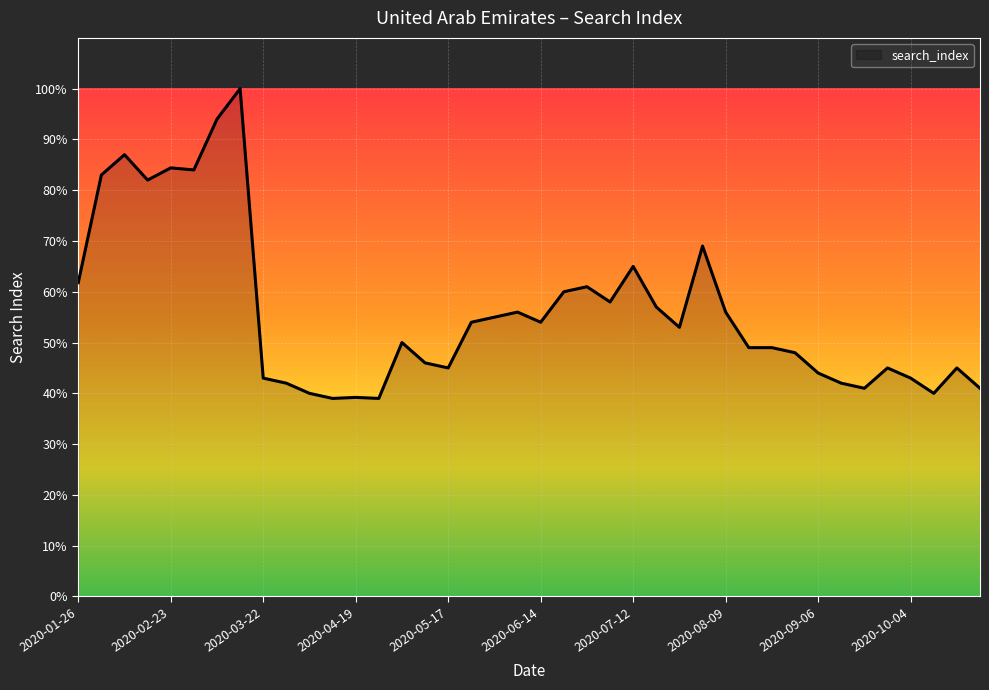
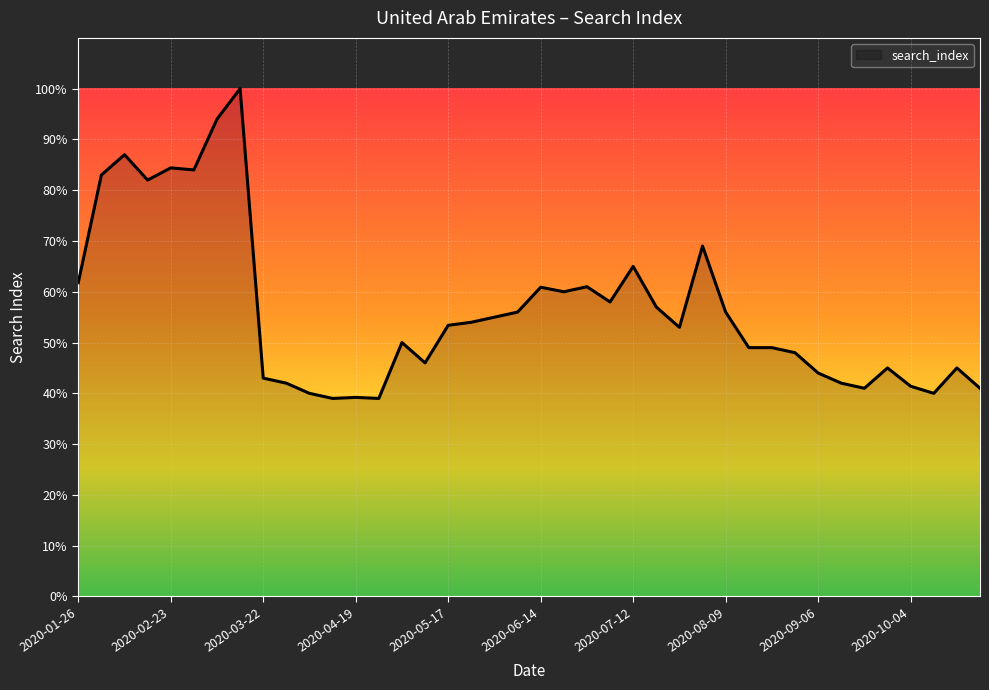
2020-05-17: 45% -> 53%
2020-06-14: 54% -> 61%
2020-10-04: 43% -> 41%
